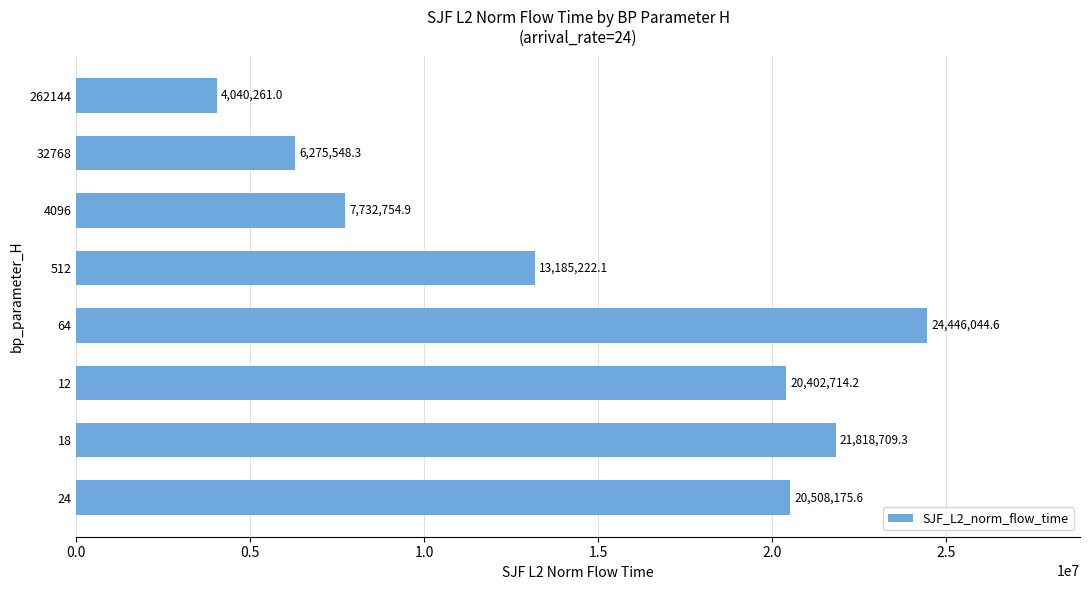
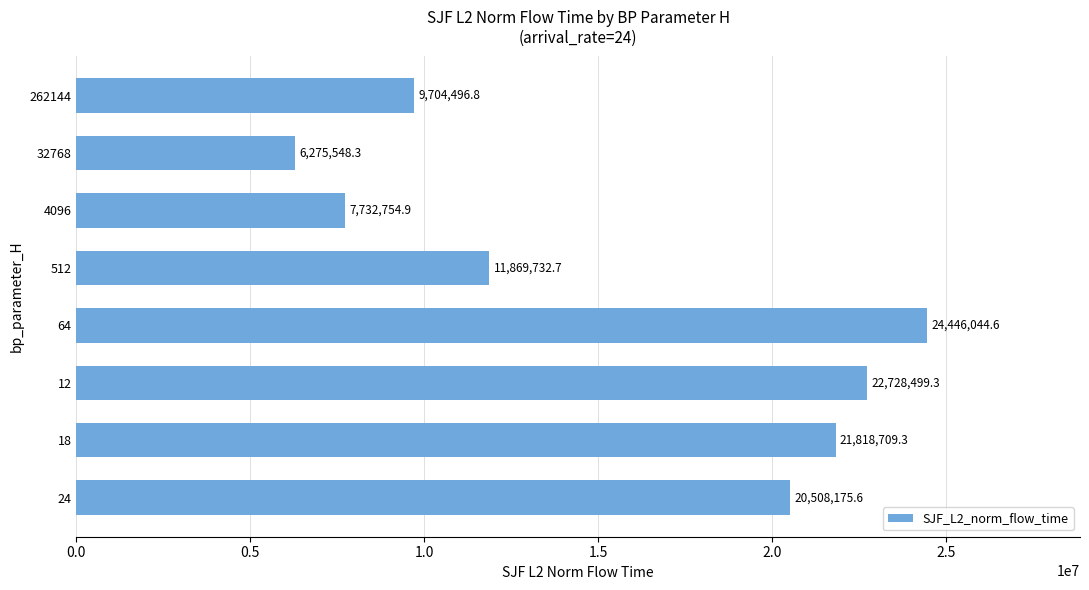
262144: 4,040,261.0 -> 9,704,496.8
512: 13,185,222.1 -> 11,869,732.7
12: 20,402,714.2 -> 22,728,499.3
